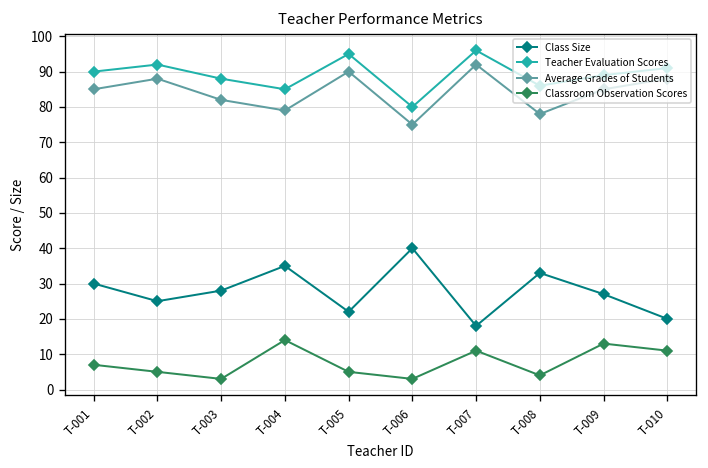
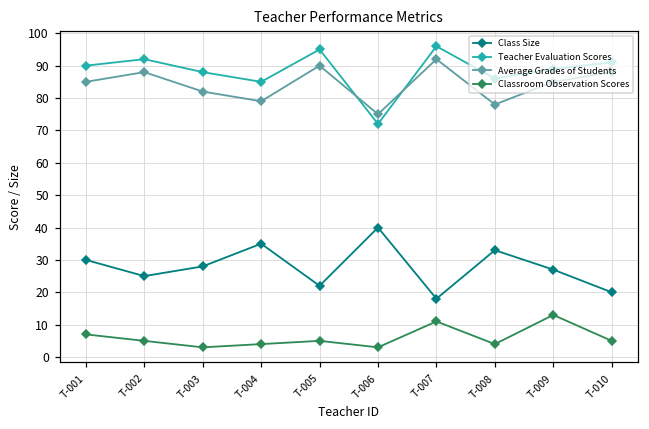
Classroom Observation Scores, T-004: 14 -> 4
Teacher Evaluation Scores, T-006: 80 -> 72
Classroom Observation Scores, T-010: 11 -> 5
